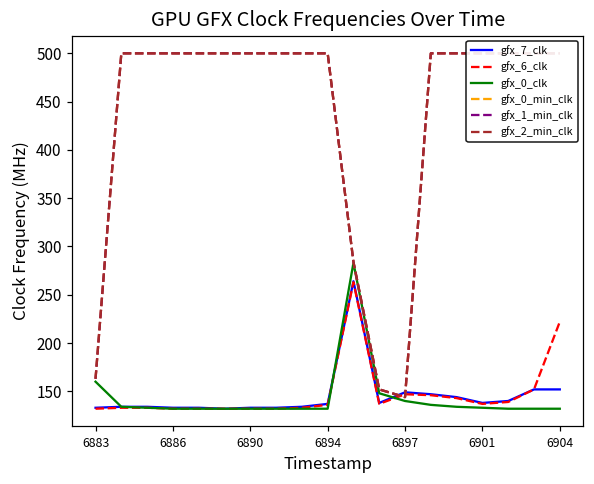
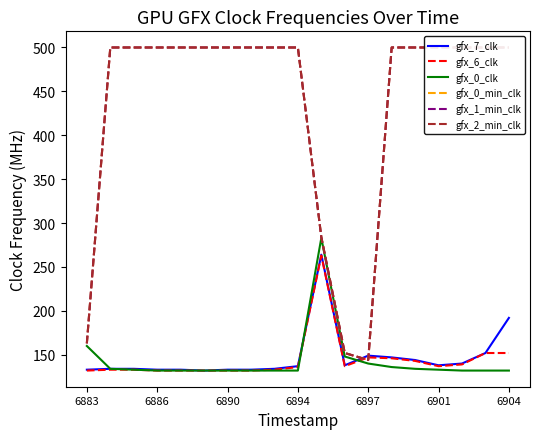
gfx_7_clk, 6904: 150 -> 190
gfx_6_clk, 6904: 220 -> 150
